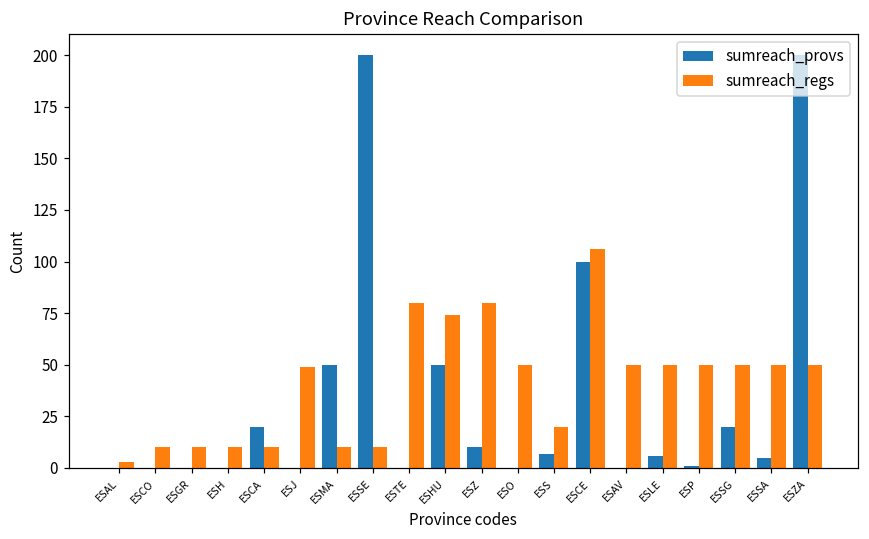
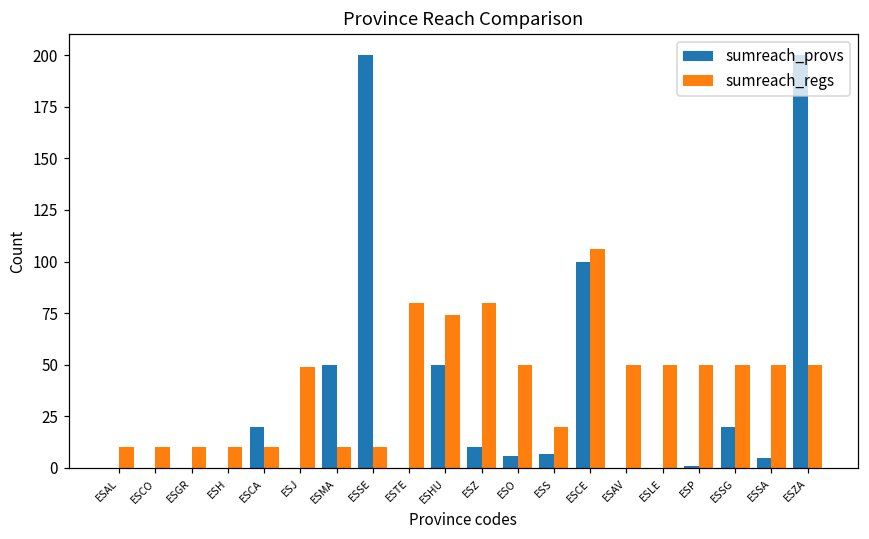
sumreach_regs, ESAL: 3 -> 10
sumreach_provs, ESO: 0 -> 6
sumreach_provs, ESLE: 6 -> 0
